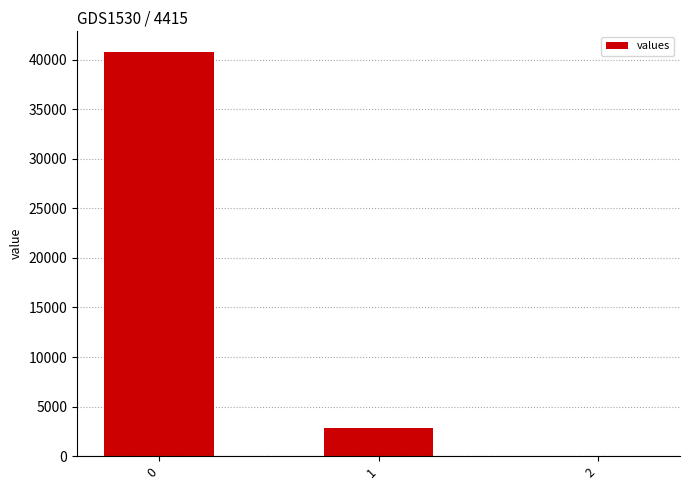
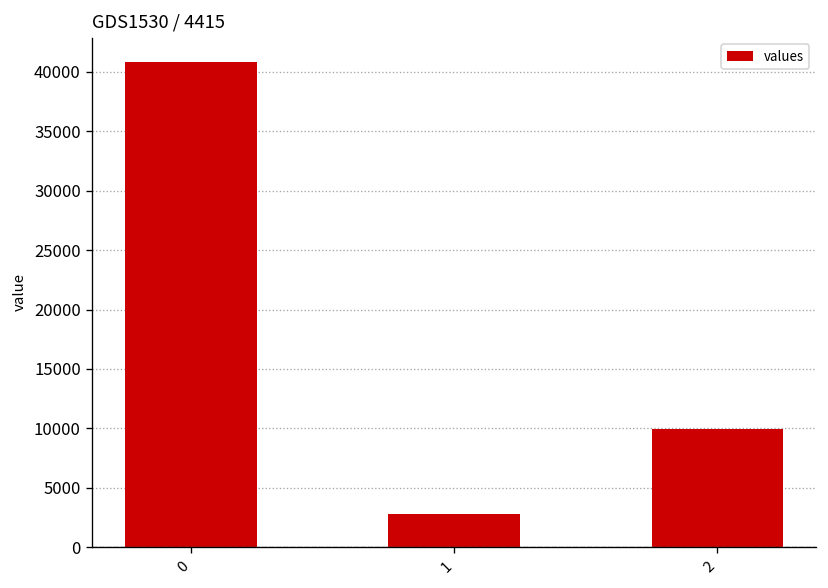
2: 0 -> 10000
